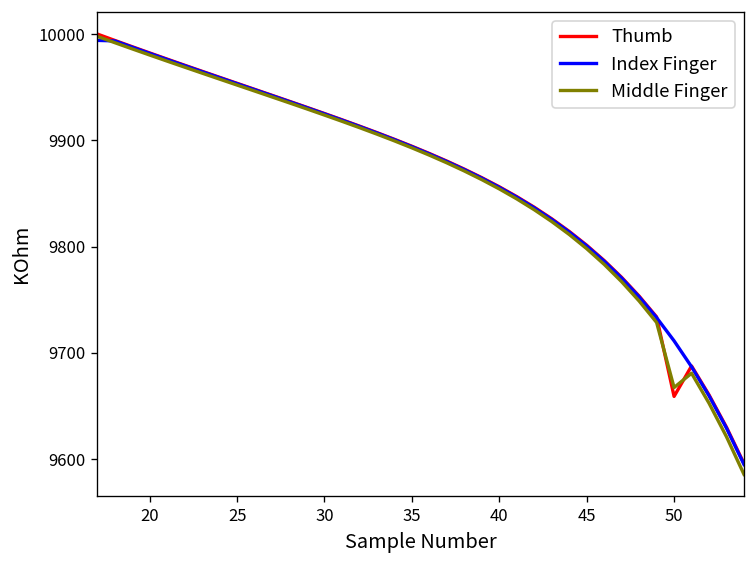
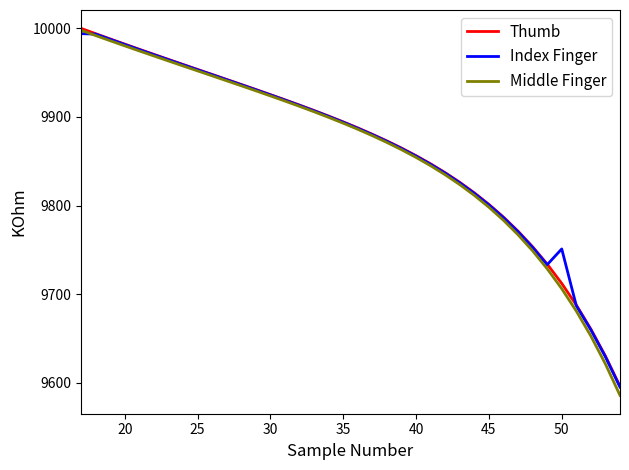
Thumb, 50: 9660 -> 9710
Index Finger, 50: 9710 -> 9750
Middle Finger, 50: 9670 -> 9710
